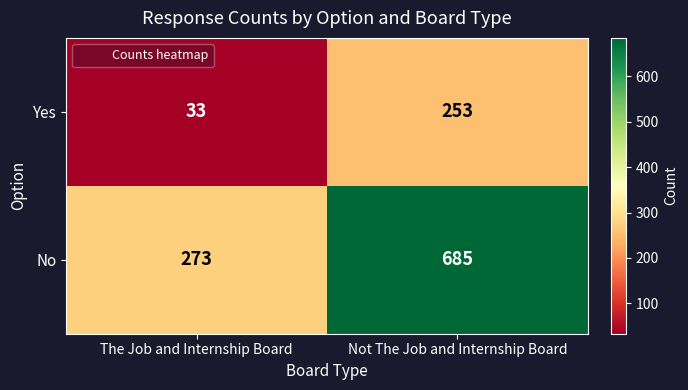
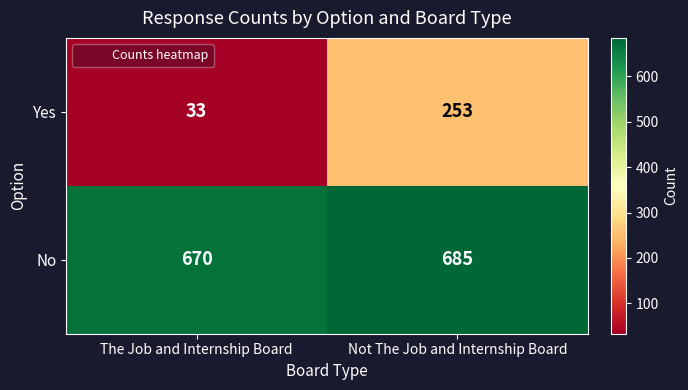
No, The Job and Internship Board: 273 -> 670
